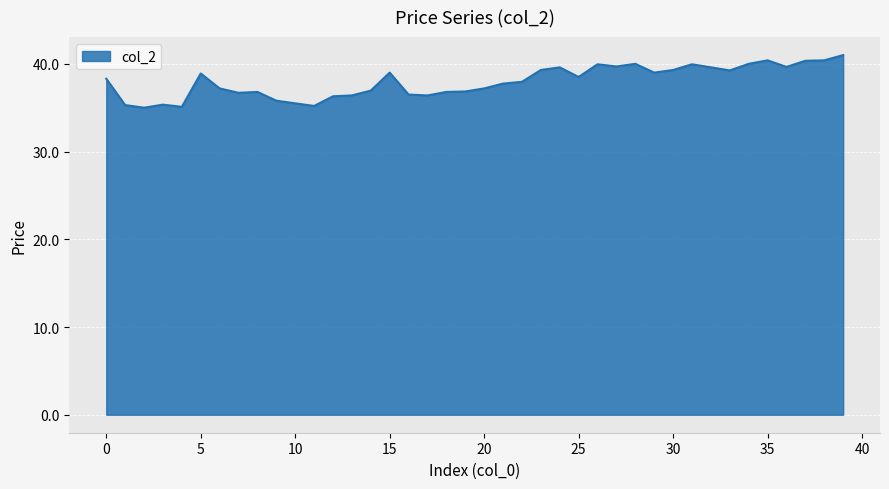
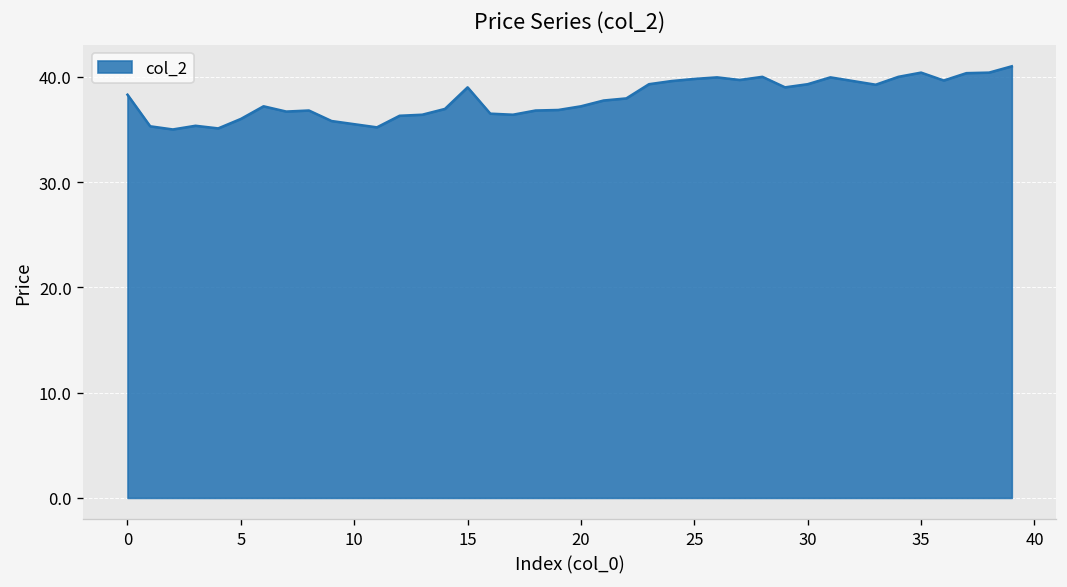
5: 39 -> 36
25: 39 -> 40
